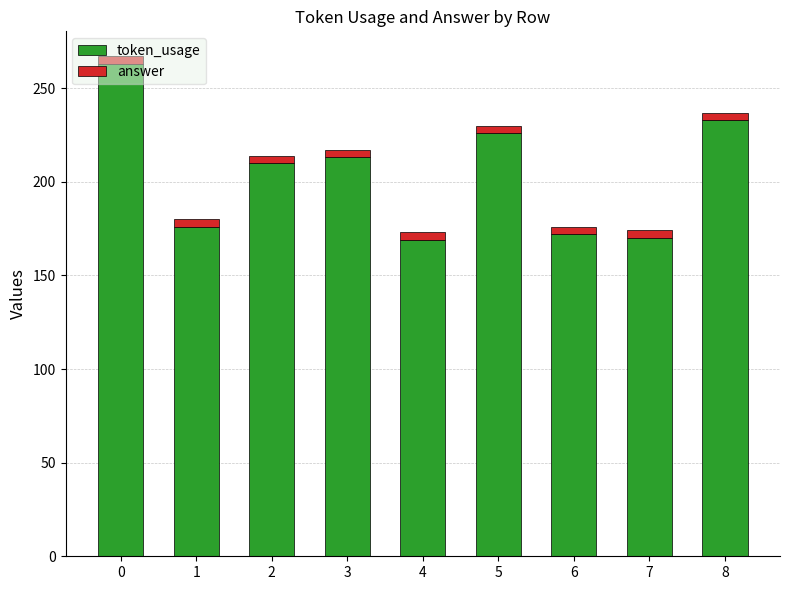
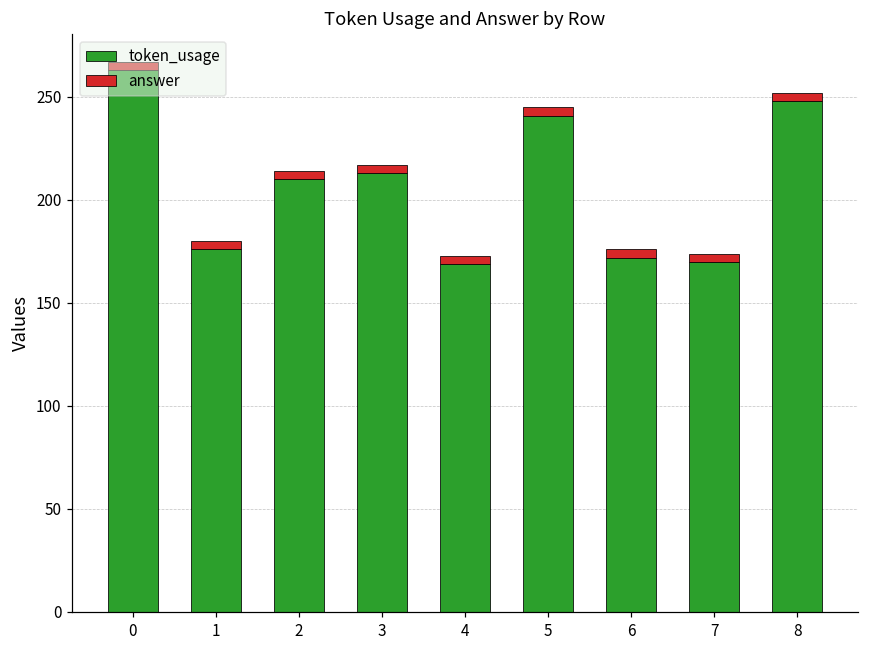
token_usage, 5: 226 -> 241
token_usage, 8: 233 -> 248
